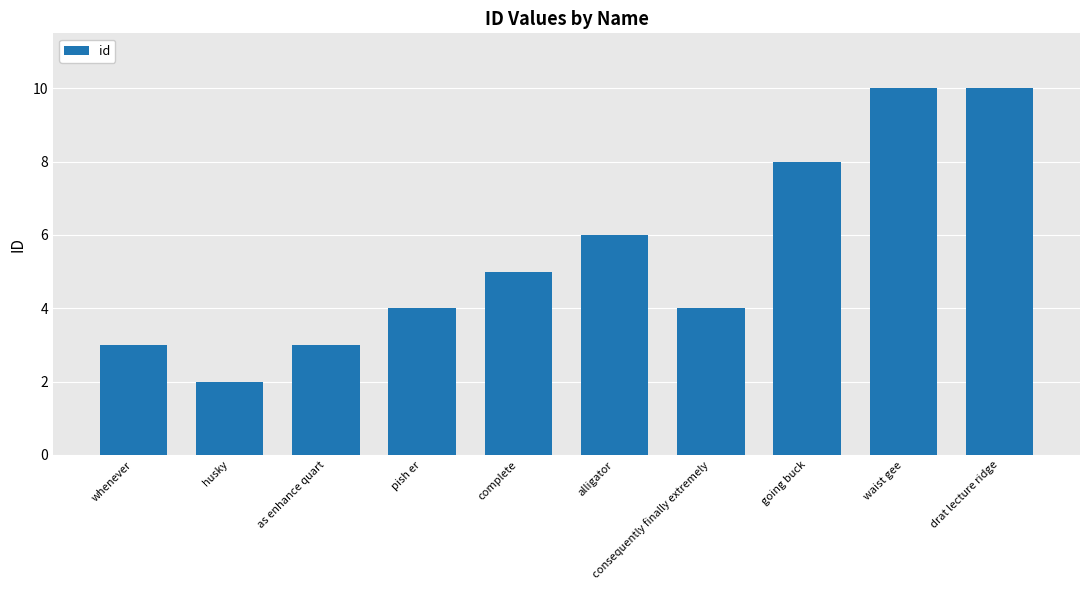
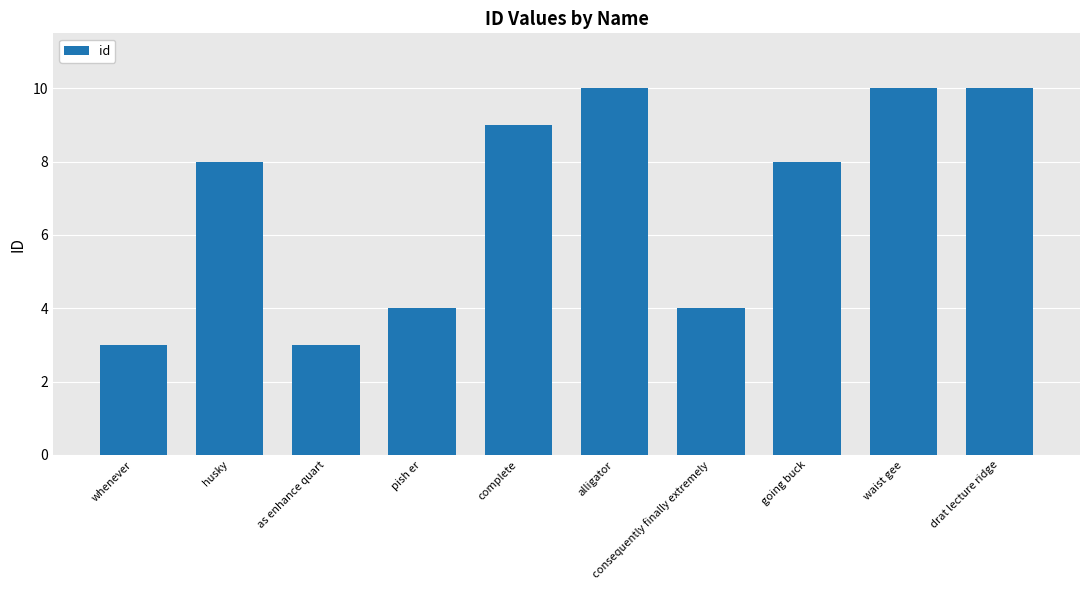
husky: 2 -> 8
complete: 5 -> 9
alligator: 6 -> 10
